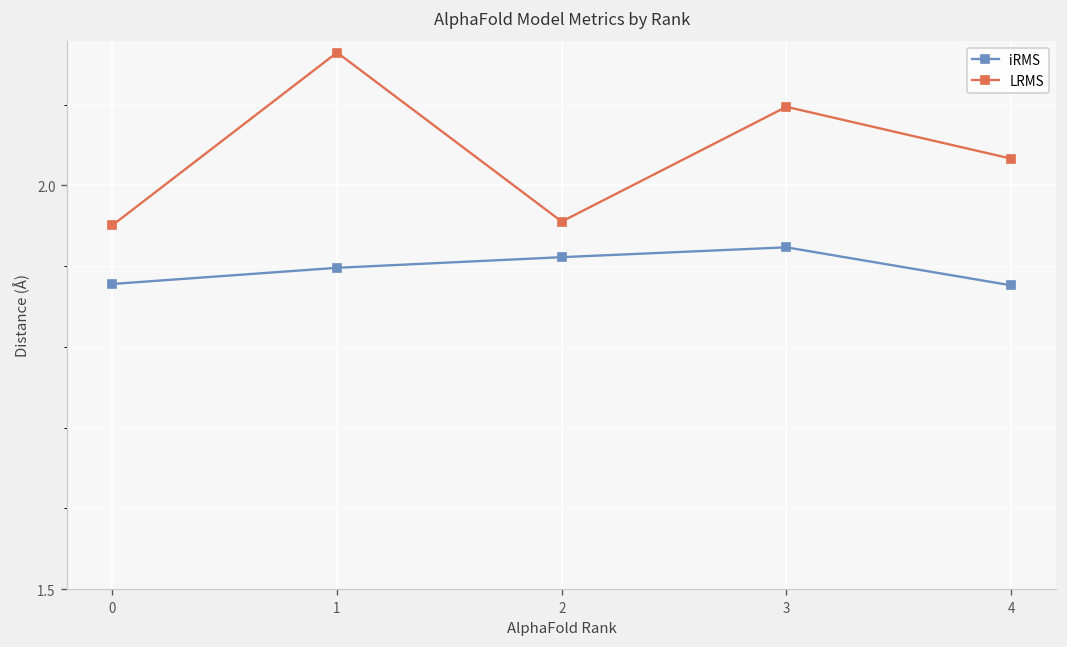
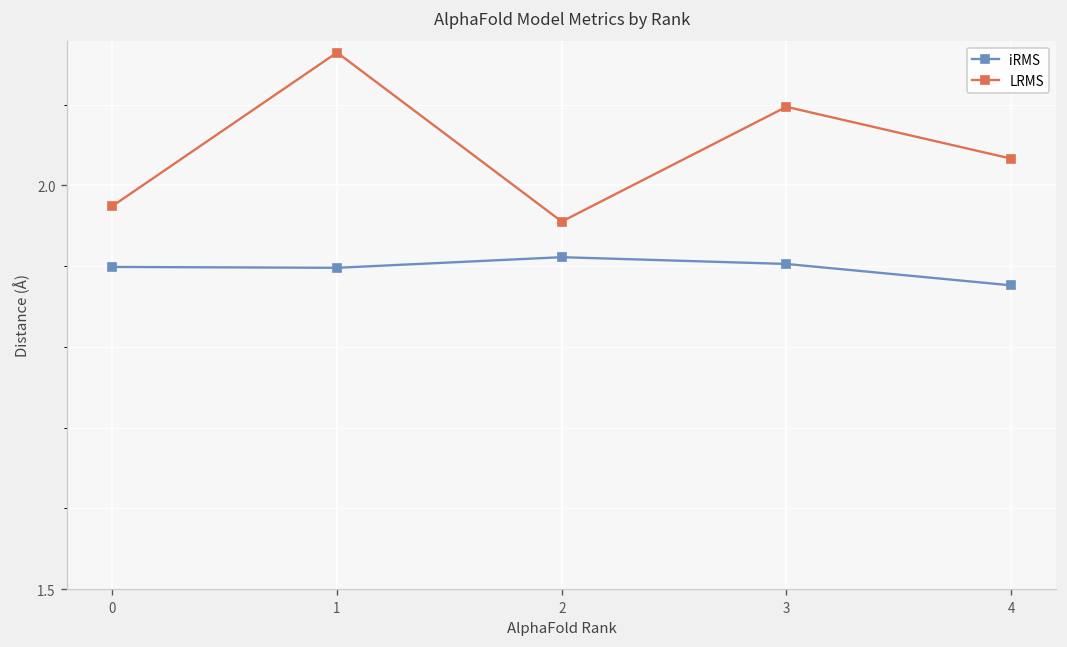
iRMS, 0: 1.88 -> 1.90
LRMS, 0: 1.95 -> 1.97
iRMS, 3: 1.92 -> 1.90
